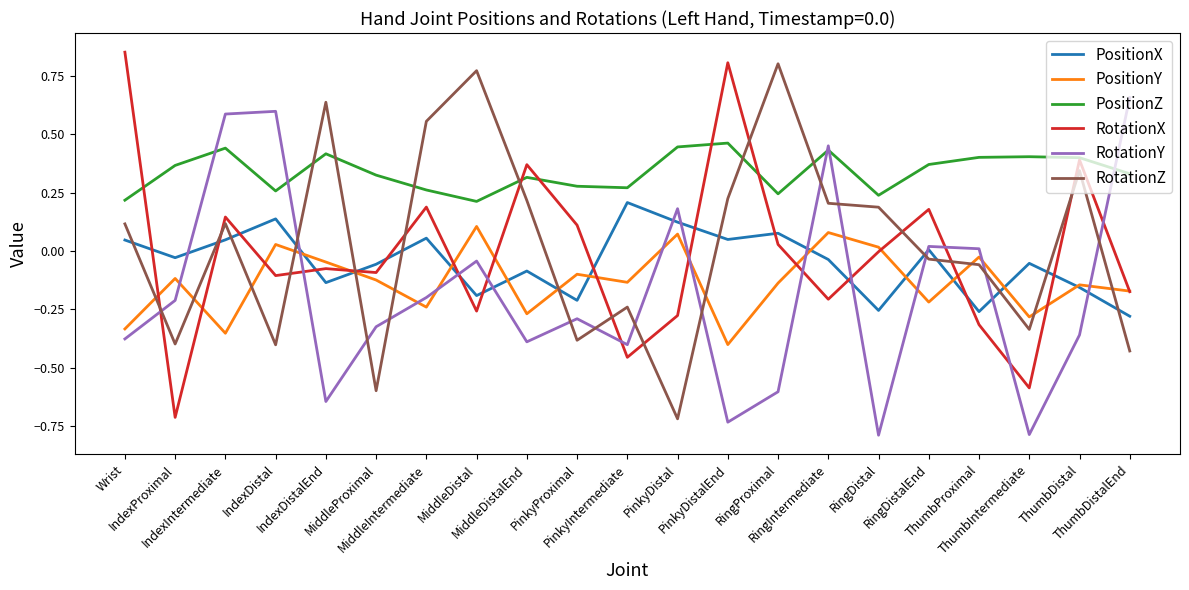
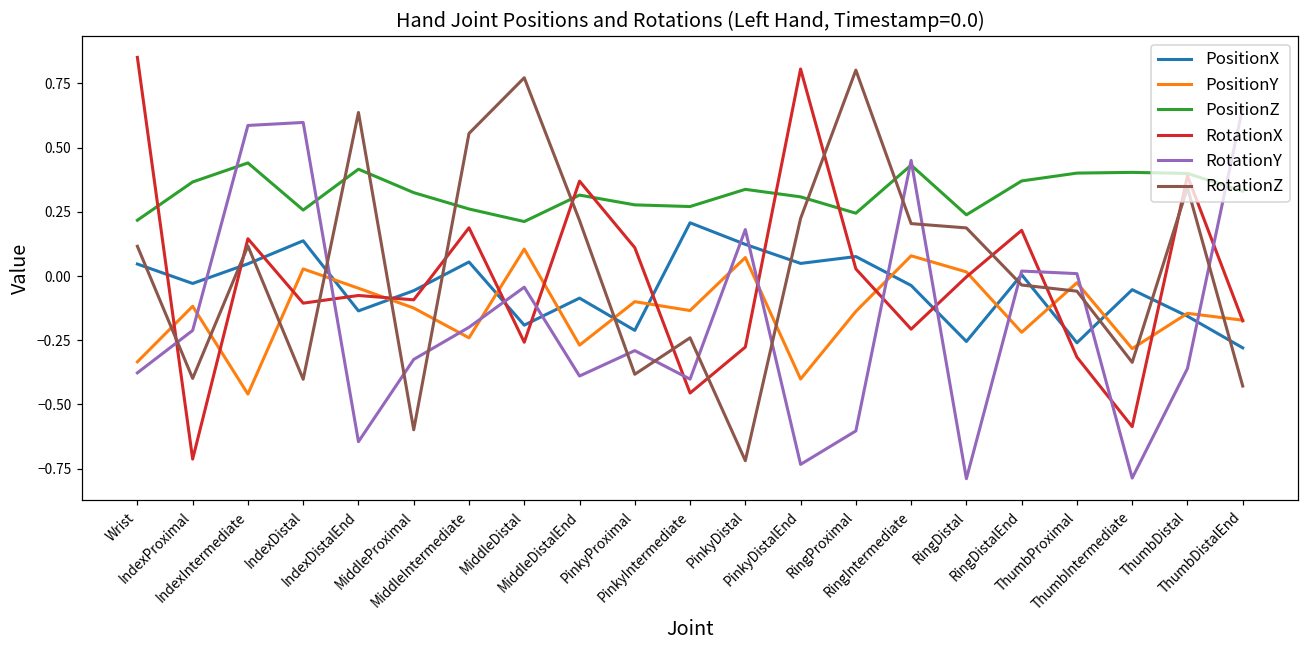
PositionY, IndexIntermediate: -0.35 -> -0.46
PositionZ, PinkyDistal: 0.45 -> 0.34
PositionZ, PinkyDistalEnd: 0.46 -> 0.31
